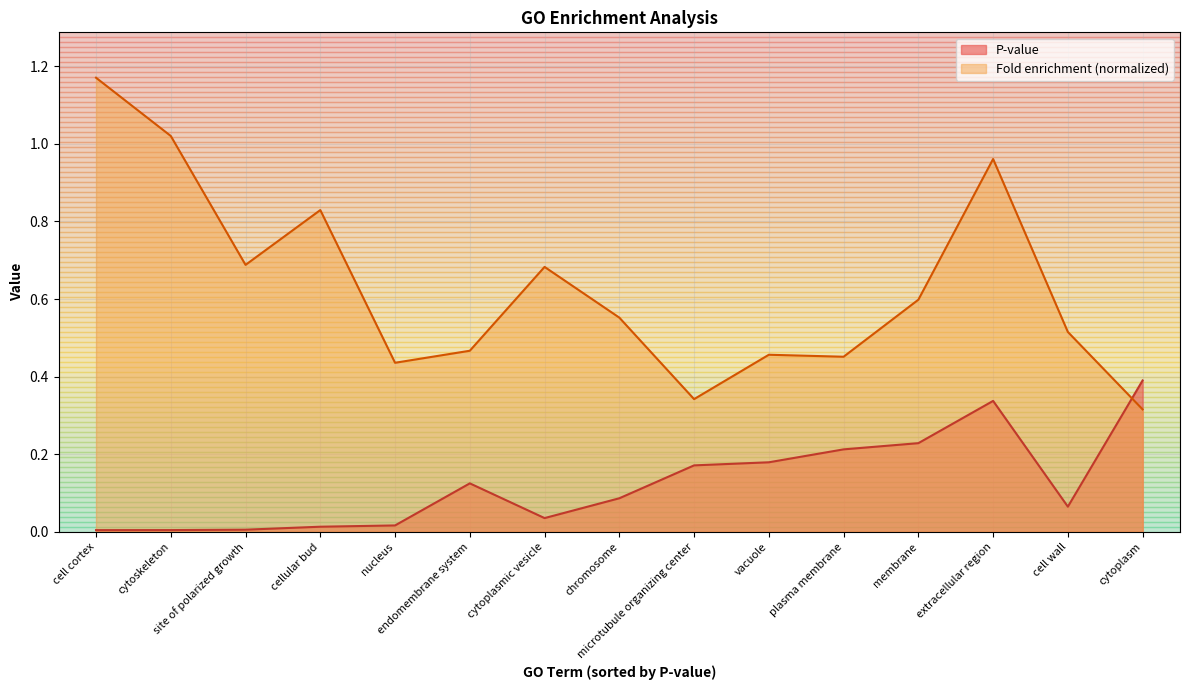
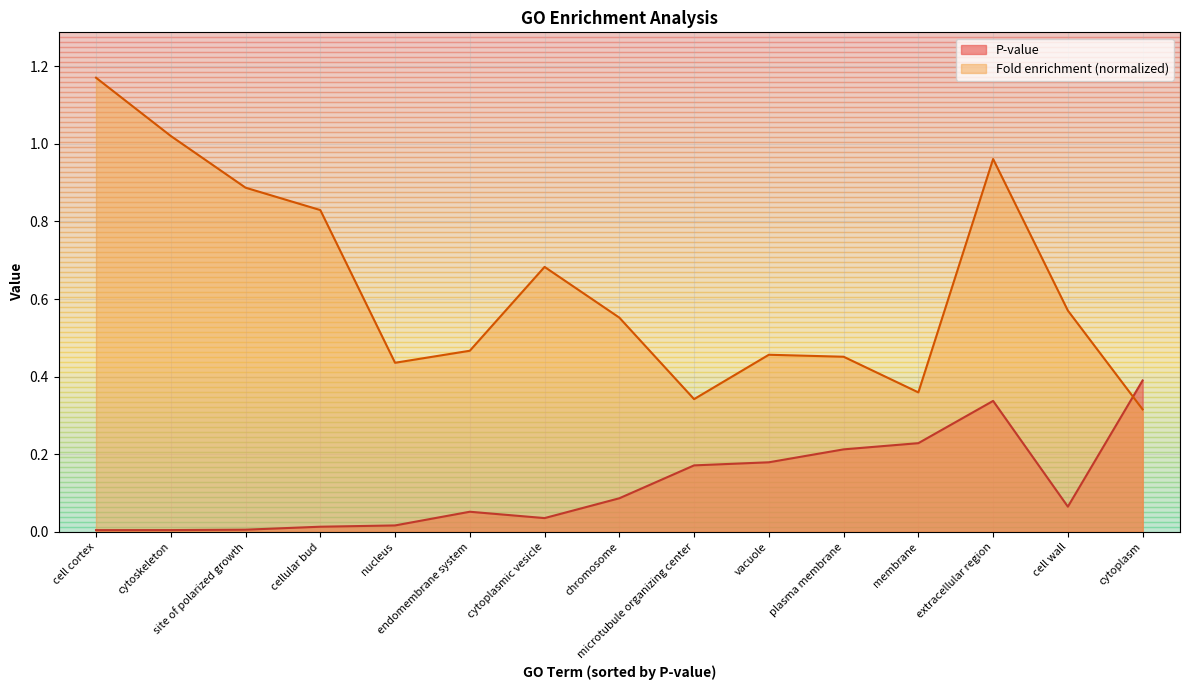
Fold enrichment (normalized), site of polarized growth: 0.69 -> 0.89
P-value, endomembrane system: 0.12 -> 0.05
Fold enrichment (normalized), membrane: 0.60 -> 0.36
Fold enrichment (normalized), cell wall: 0.52 -> 0.57
